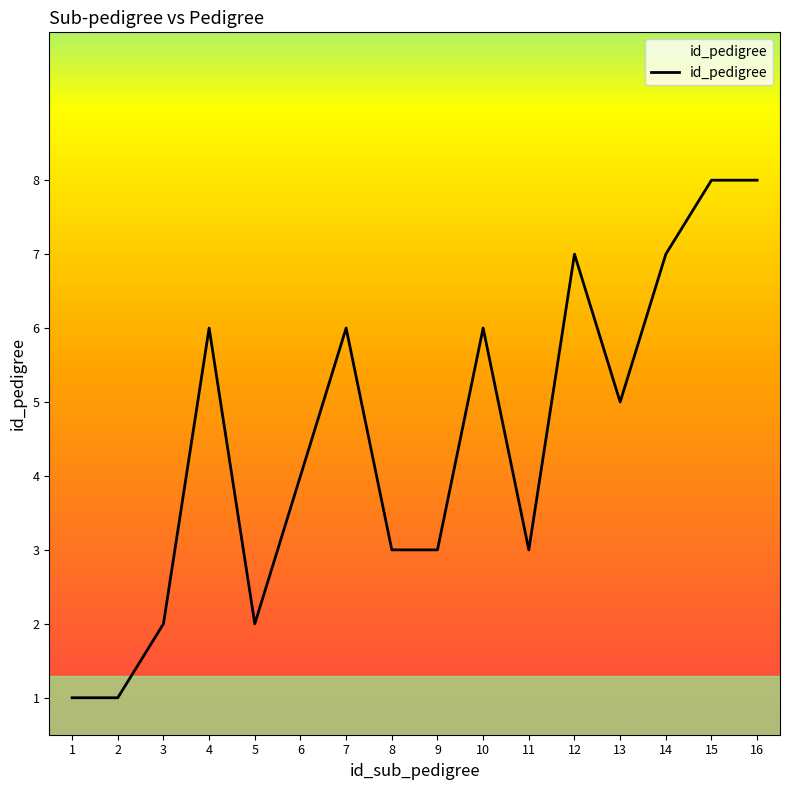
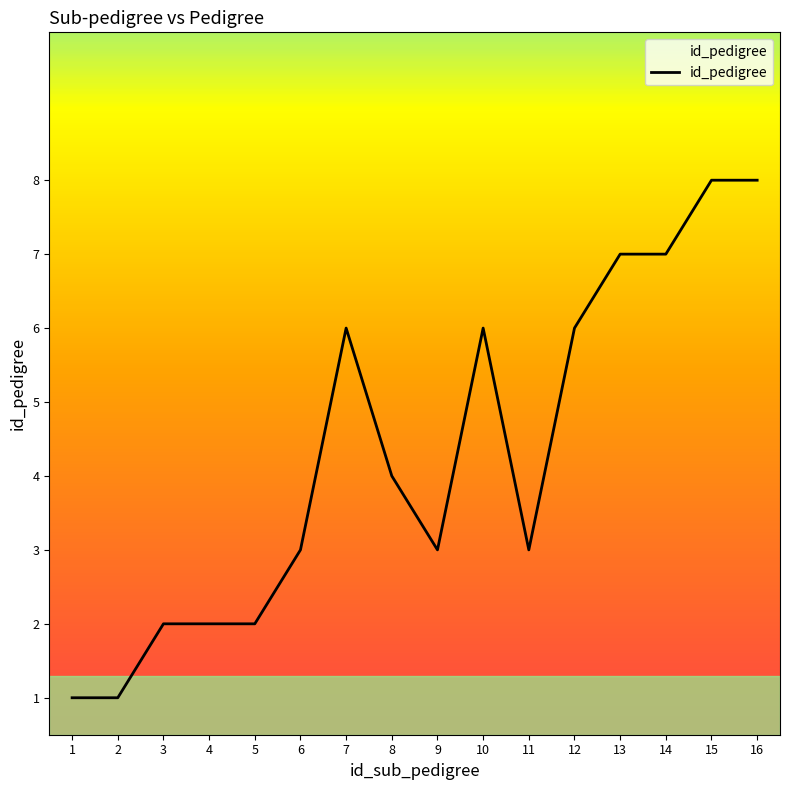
4: 6 -> 2
6: 4 -> 3
8: 3 -> 4
12: 7 -> 6
13: 5 -> 7
